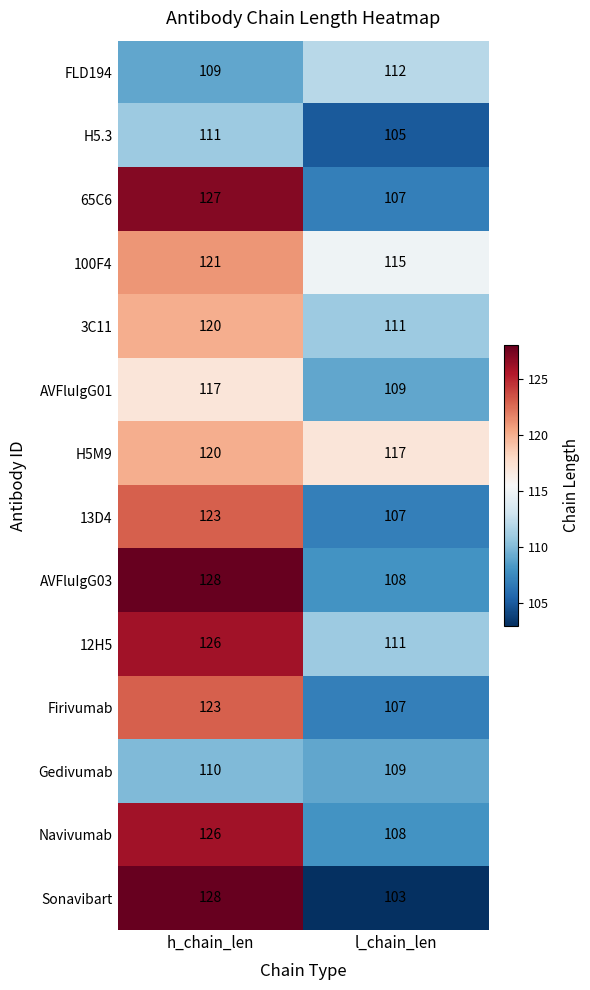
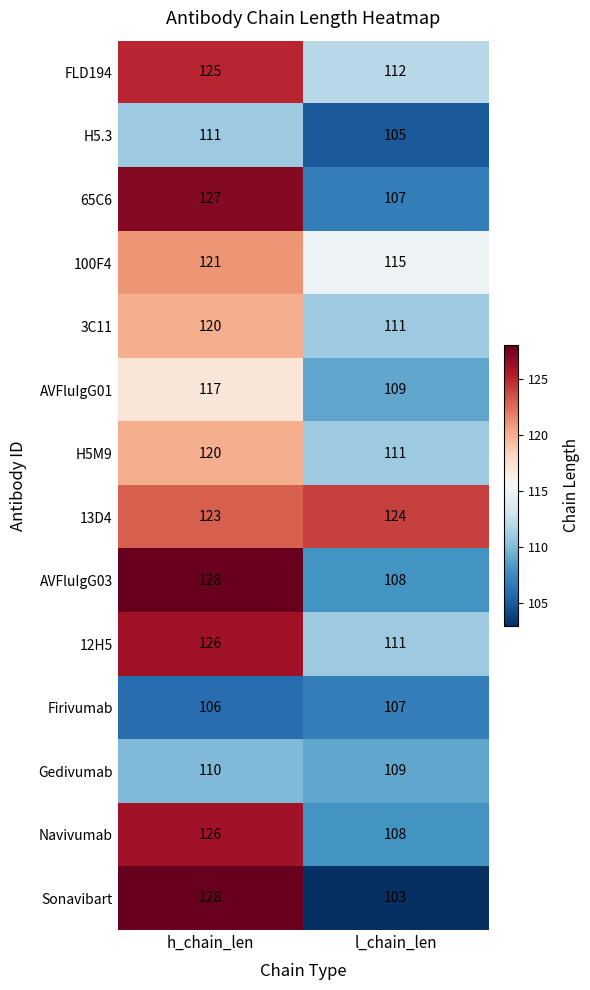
FLD194, h_chain_len: 109 -> 125
H5M9, l_chain_len: 117 -> 111
13D4, l_chain_len: 107 -> 124
Firivumab, h_chain_len: 123 -> 106
